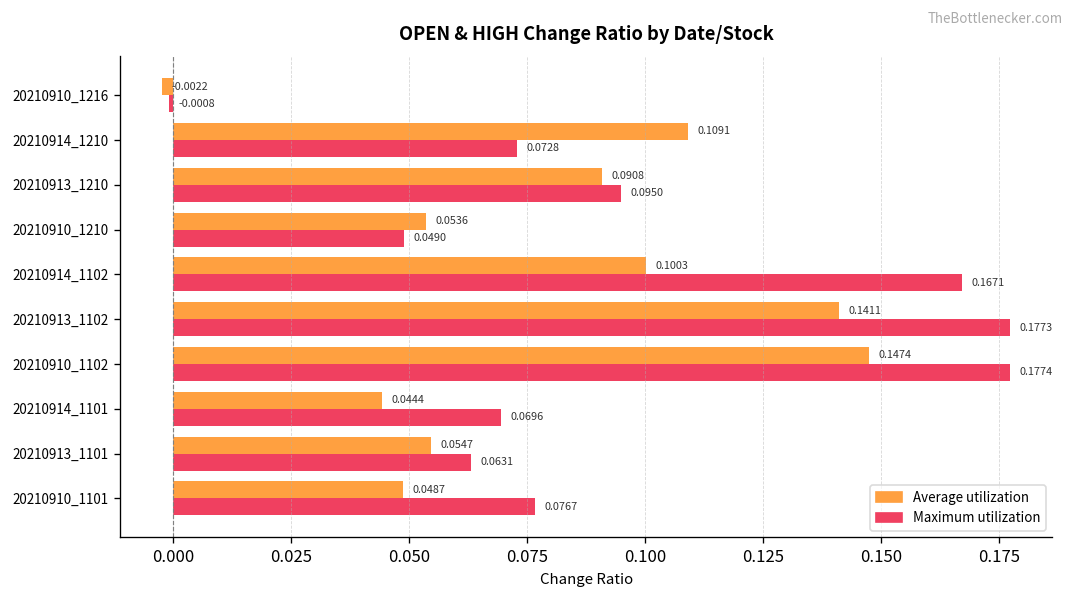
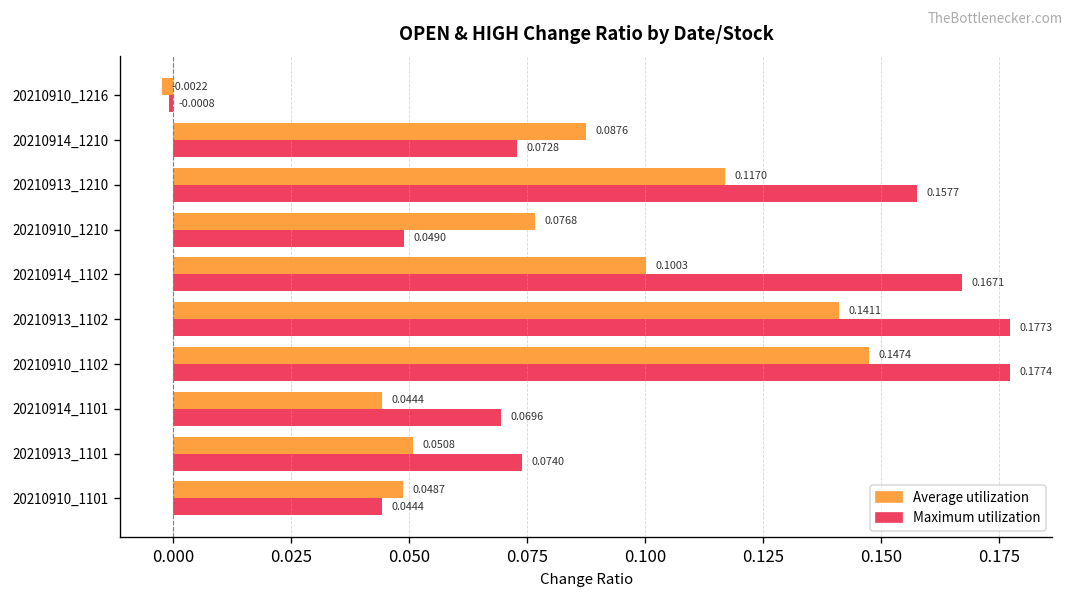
Average utilization, 20210914_1210: 0.1091 -> 0.0876
Average utilization, 20210913_1210: 0.0908 -> 0.1170
Maximum utilization, 20210913_1210: 0.0950 -> 0.1577
Average utilization, 20210910_1210: 0.0536 -> 0.0768
Average utilization, 20210913_1101: 0.0547 -> 0.0508
Maximum utilization, 20210913_1101: 0.0631 -> 0.0740
Maximum utilization, 20210910_1101: 0.0767 -> 0.0444
